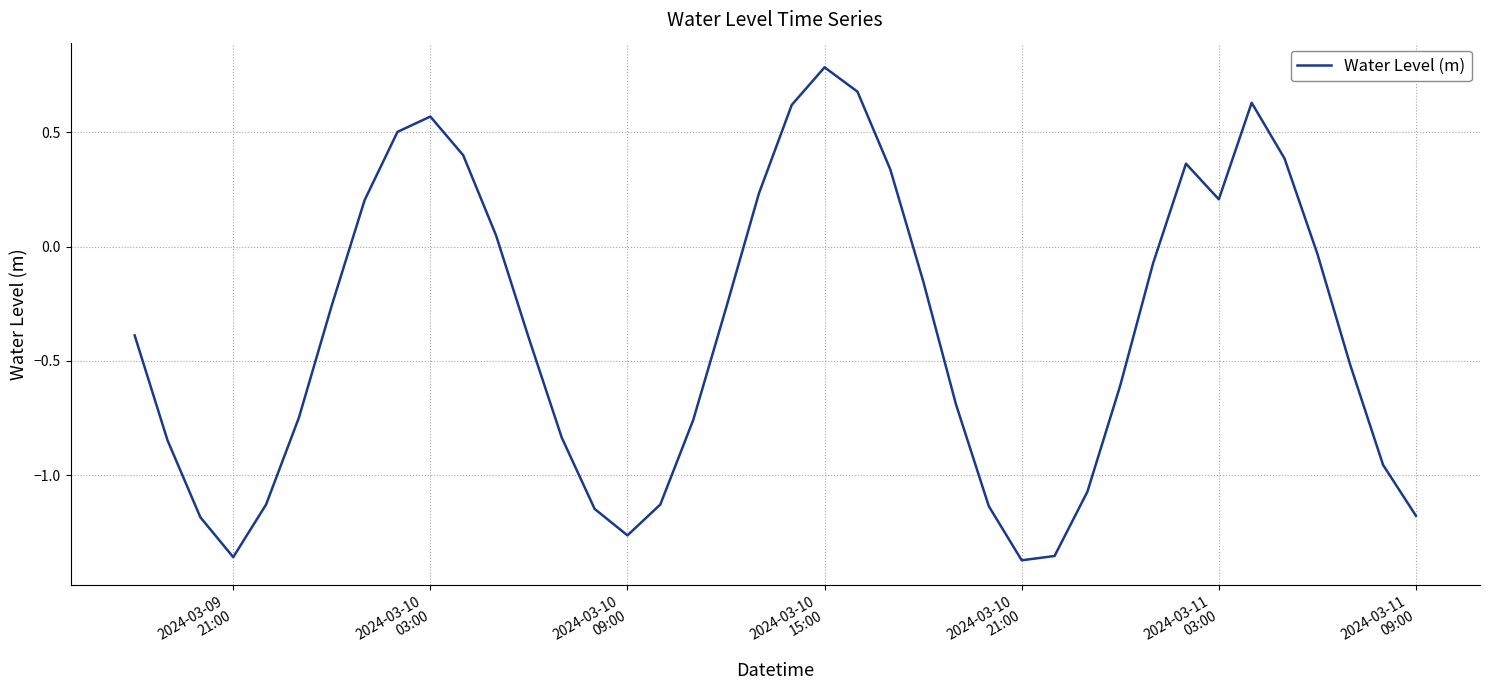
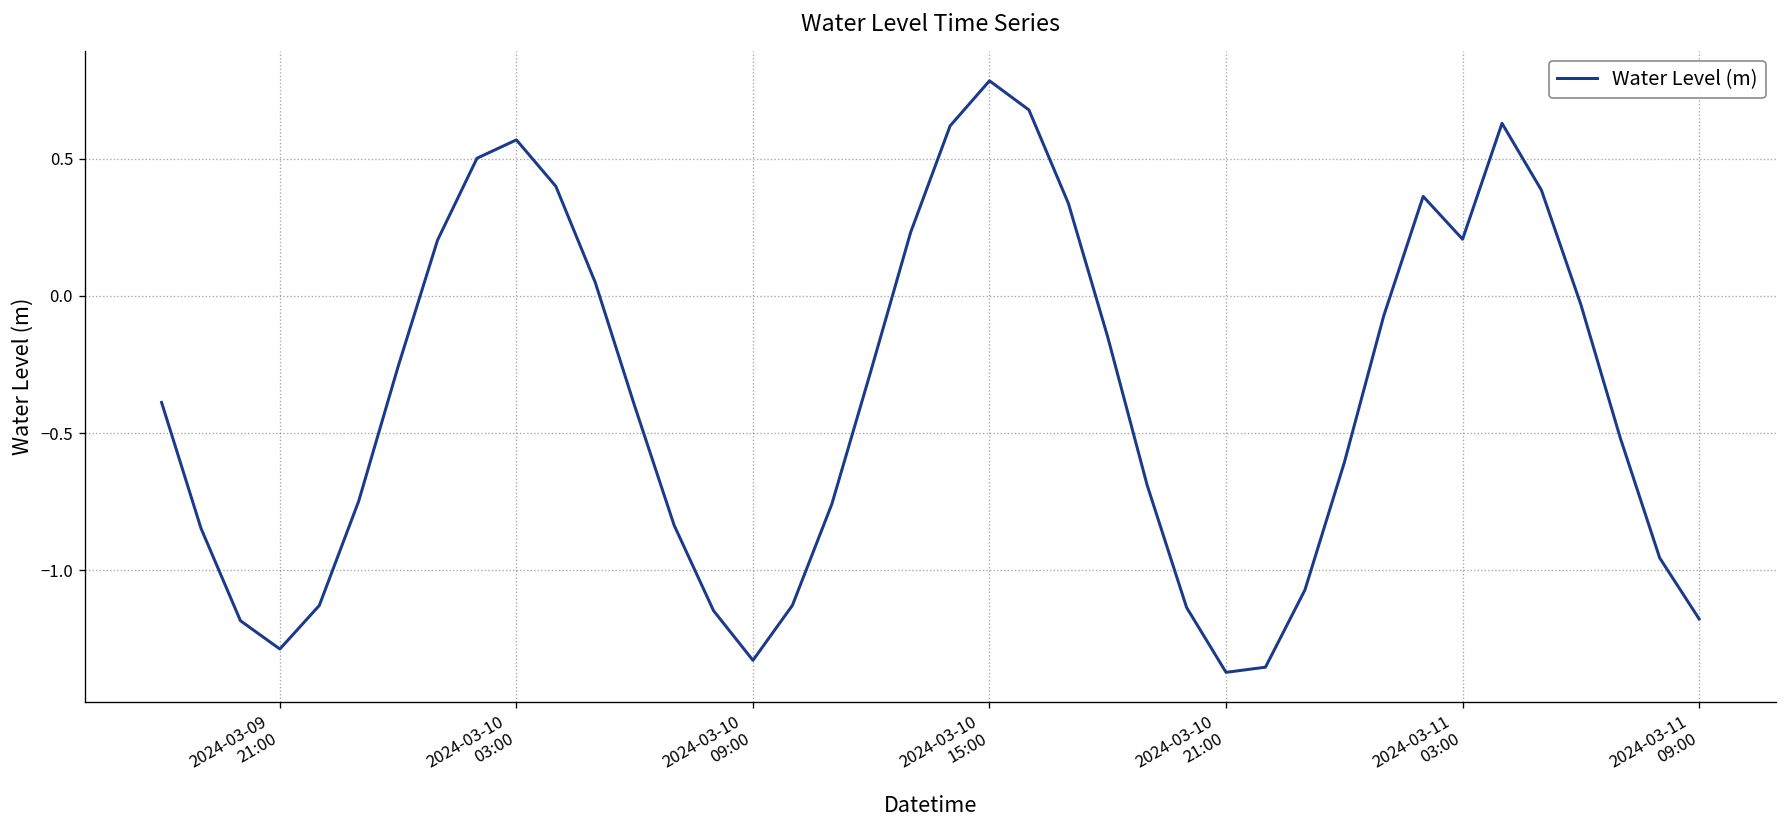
2024-03-09 21:00: -1.36 -> -1.29
2024-03-10 09:00: -1.26 -> -1.33
